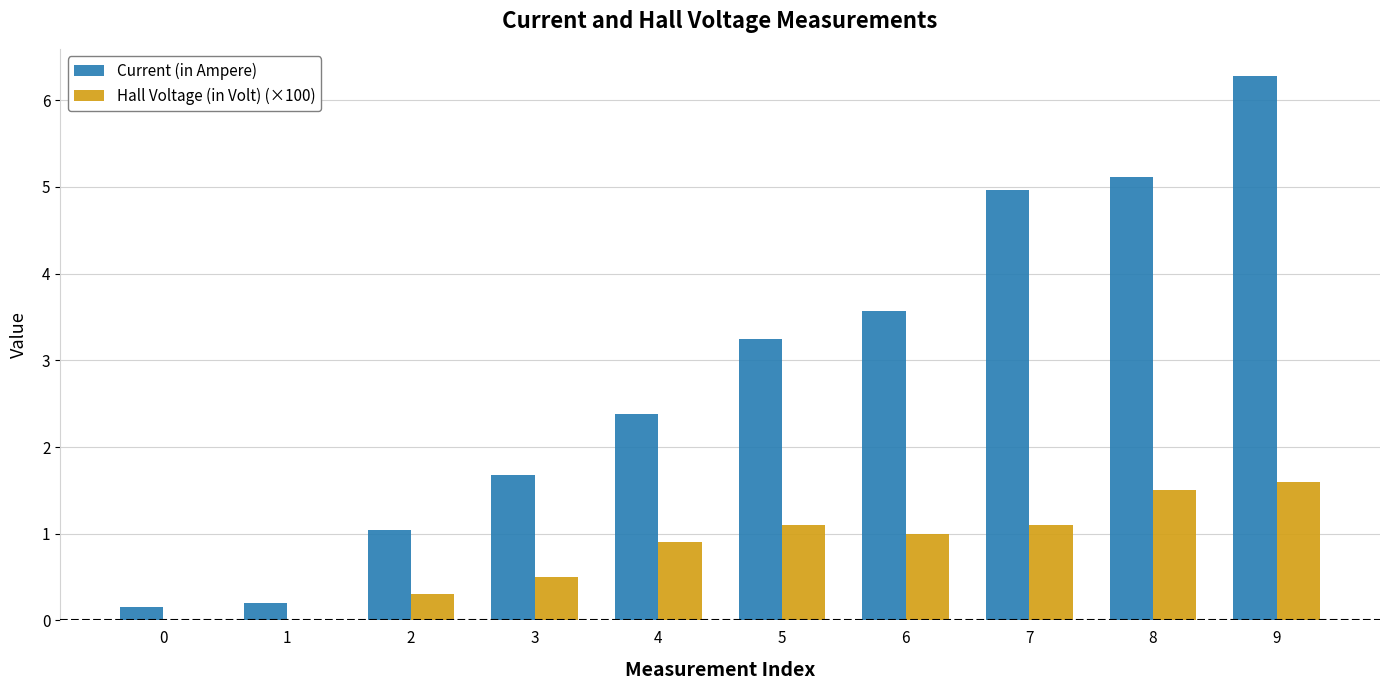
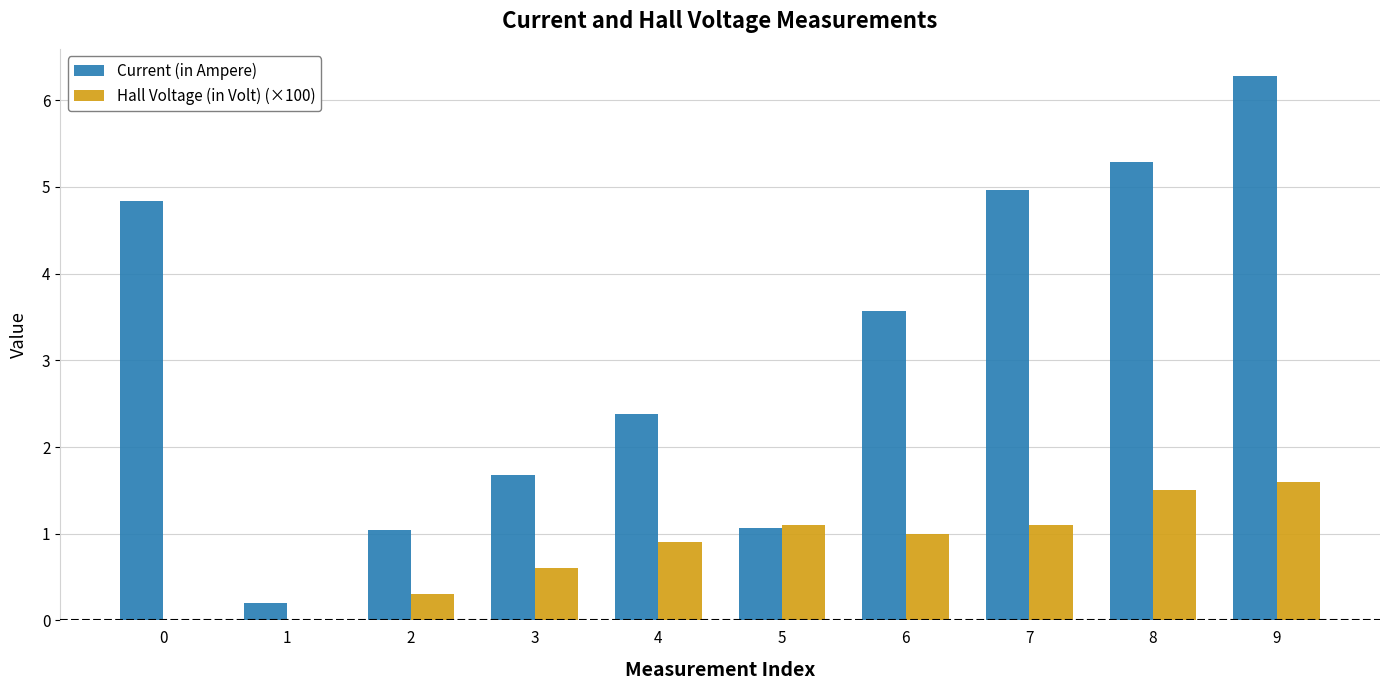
Current (in Ampere), 0: 0.2 -> 4.8
Hall Voltage (in Volt) (×100), 3: 0.5 -> 0.6
Current (in Ampere), 5: 3.3 -> 1.1
Current (in Ampere), 8: 5.1 -> 5.3
